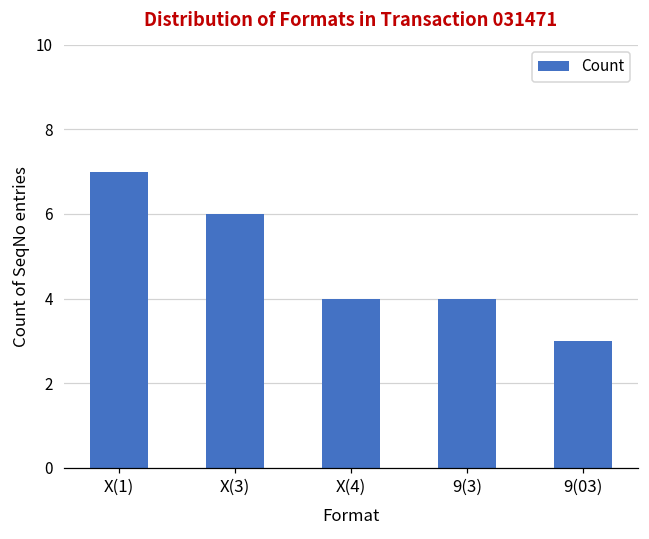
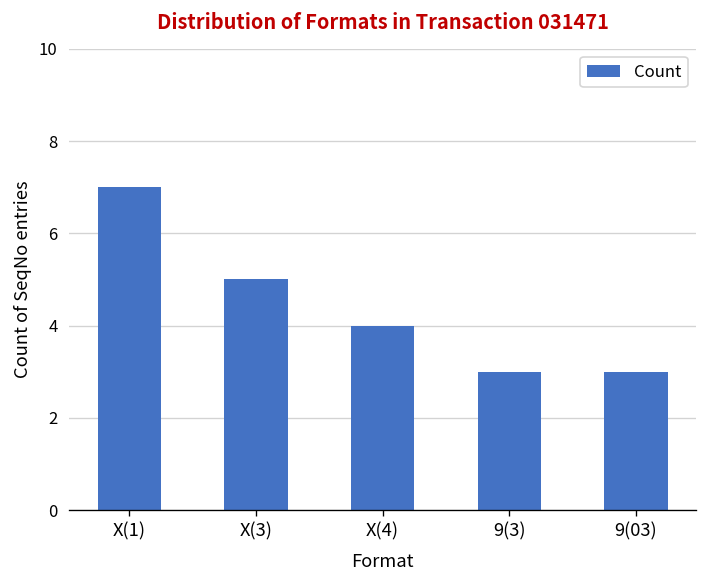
X(3): 6 -> 5
9(3): 4 -> 3
